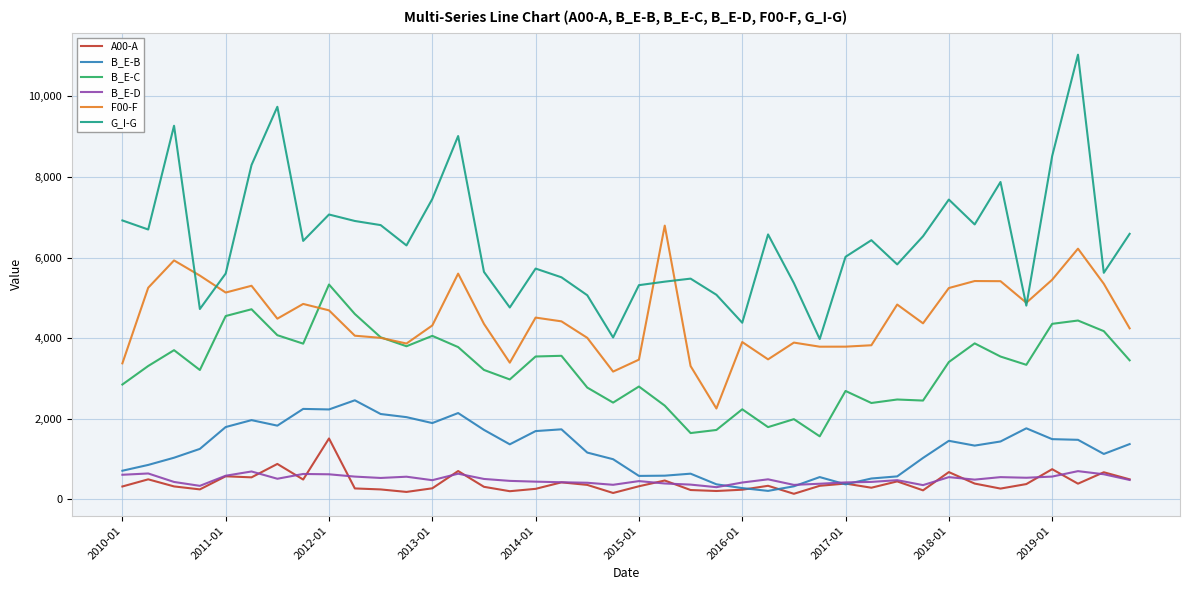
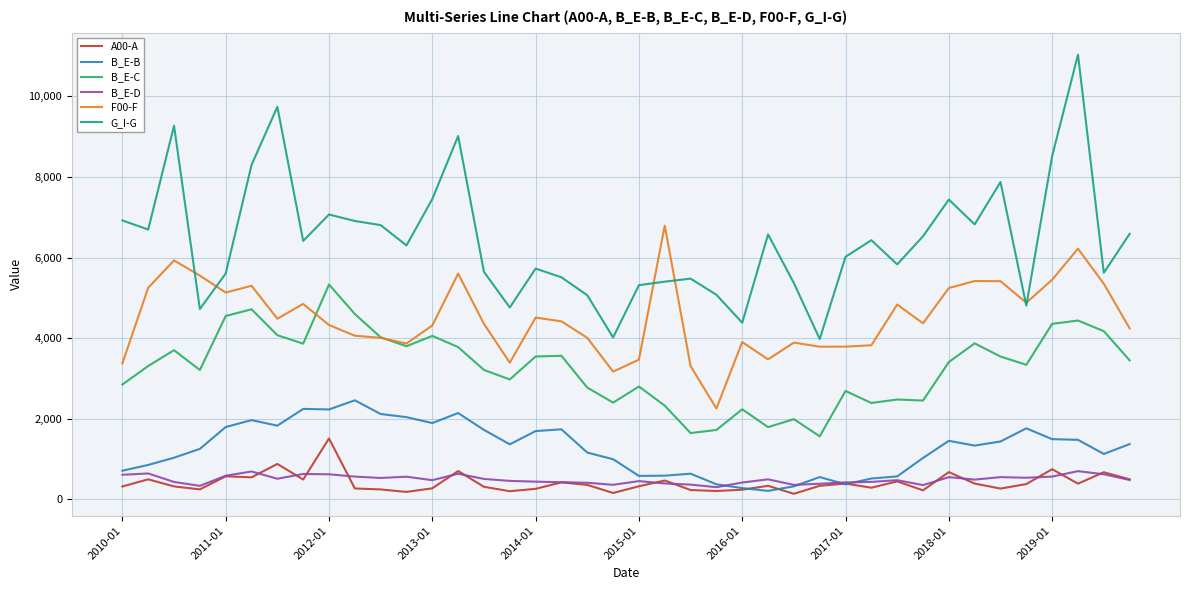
F00-F, 2012-01: 4,700 -> 4,300
